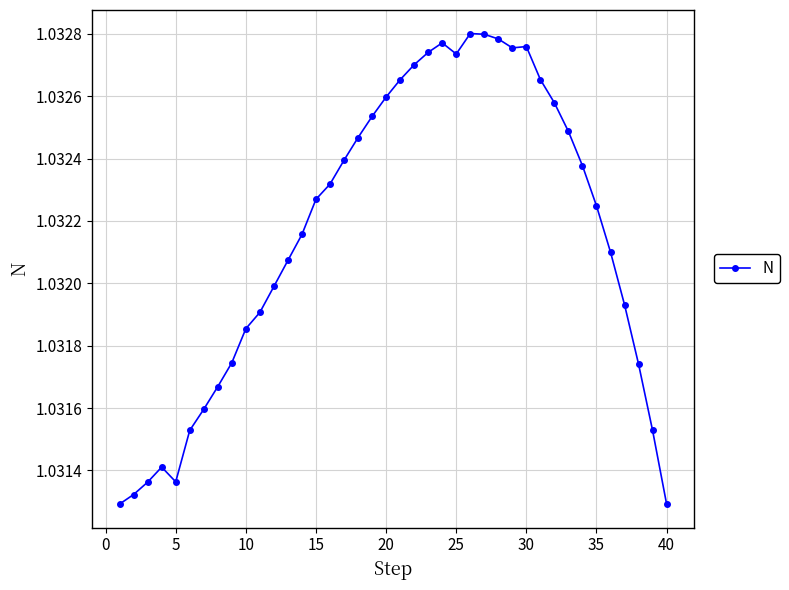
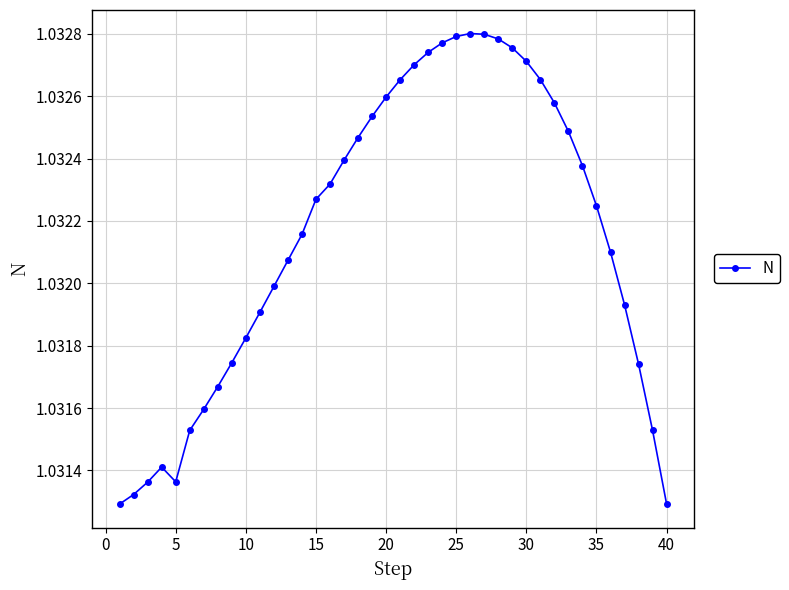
10: 1.03185 -> 1.03183
25: 1.03274 -> 1.03279
30: 1.03276 -> 1.03271
